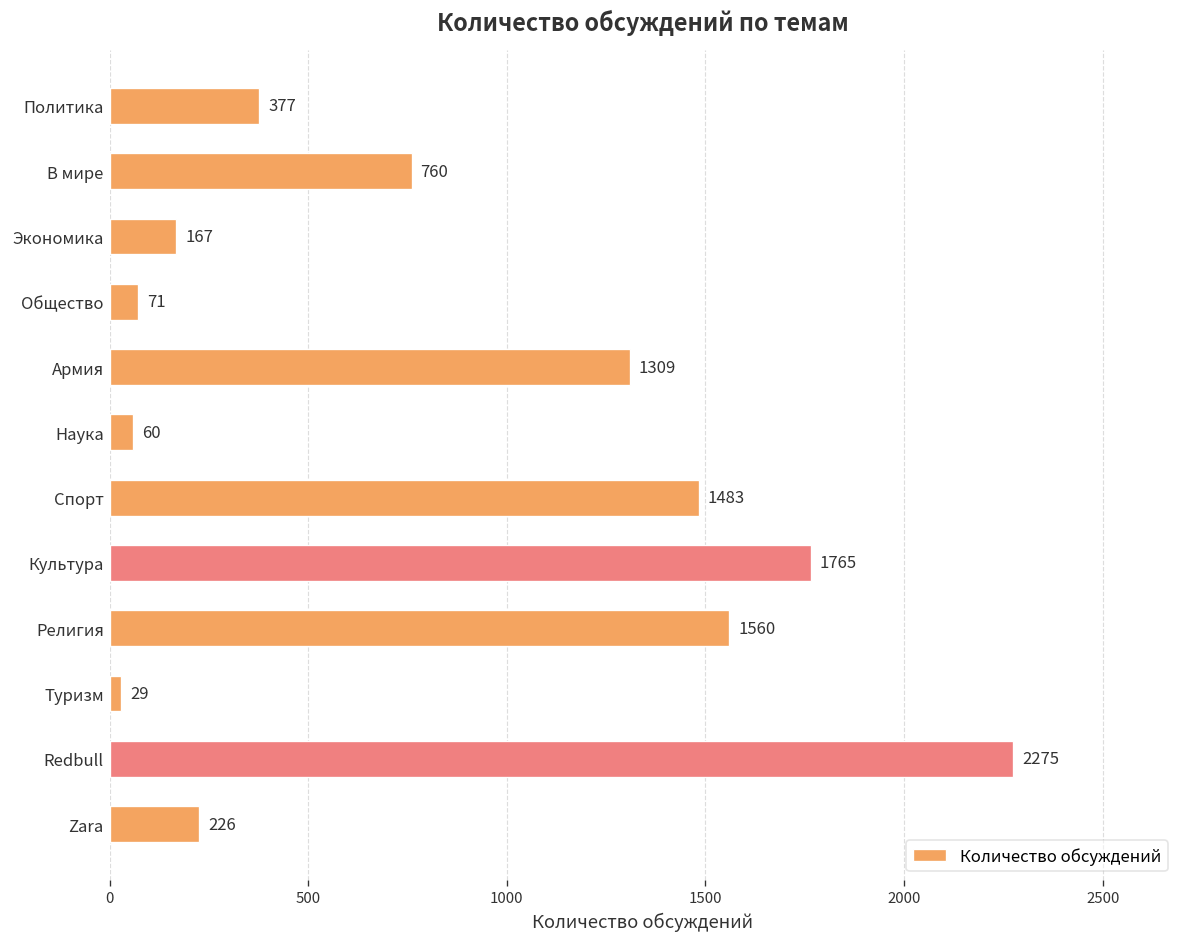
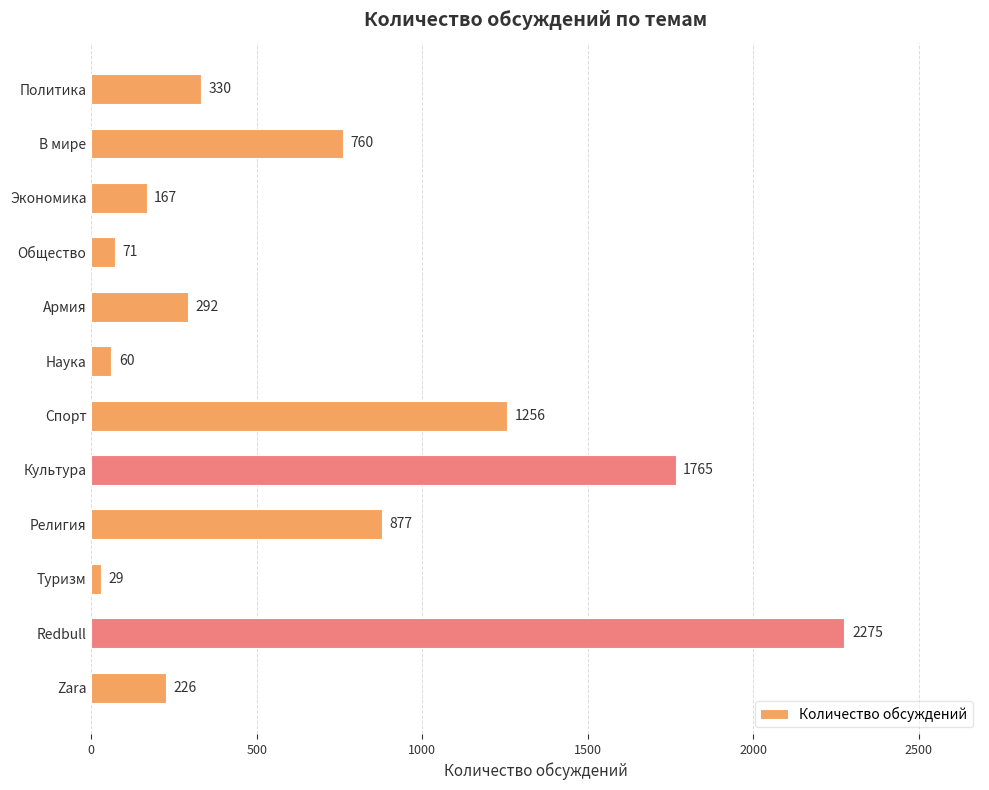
Политика: 377 -> 330
Армия: 1309 -> 292
Спорт: 1483 -> 1256
Религия: 1560 -> 877
